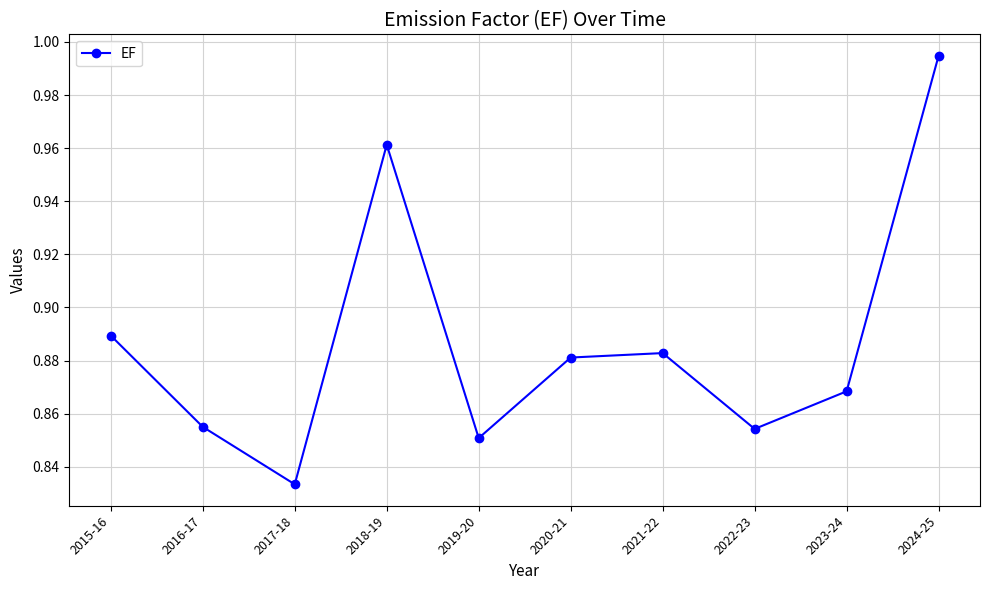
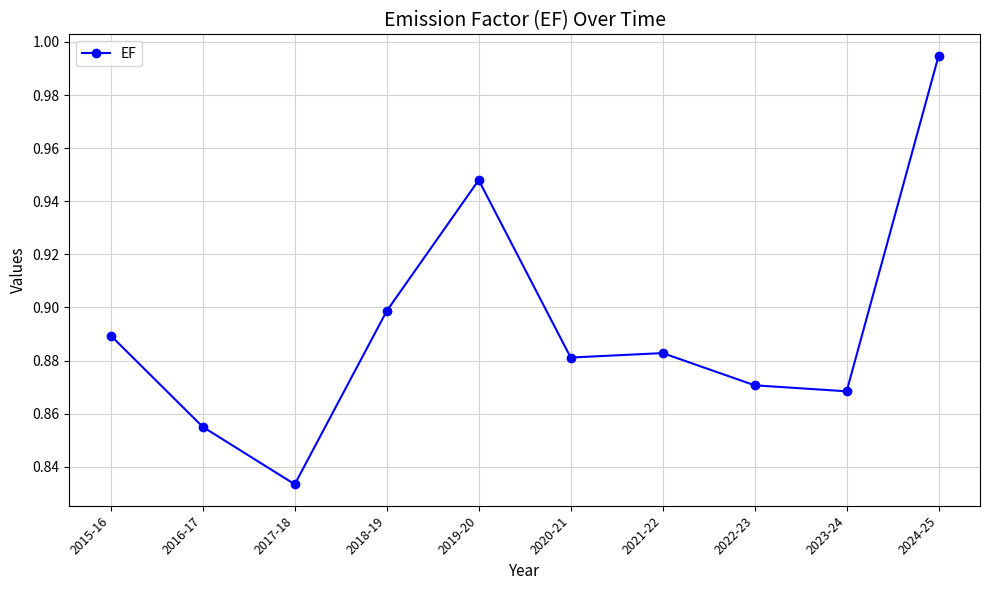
2018-19: 0.961 -> 0.899
2019-20: 0.851 -> 0.948
2022-23: 0.854 -> 0.871
